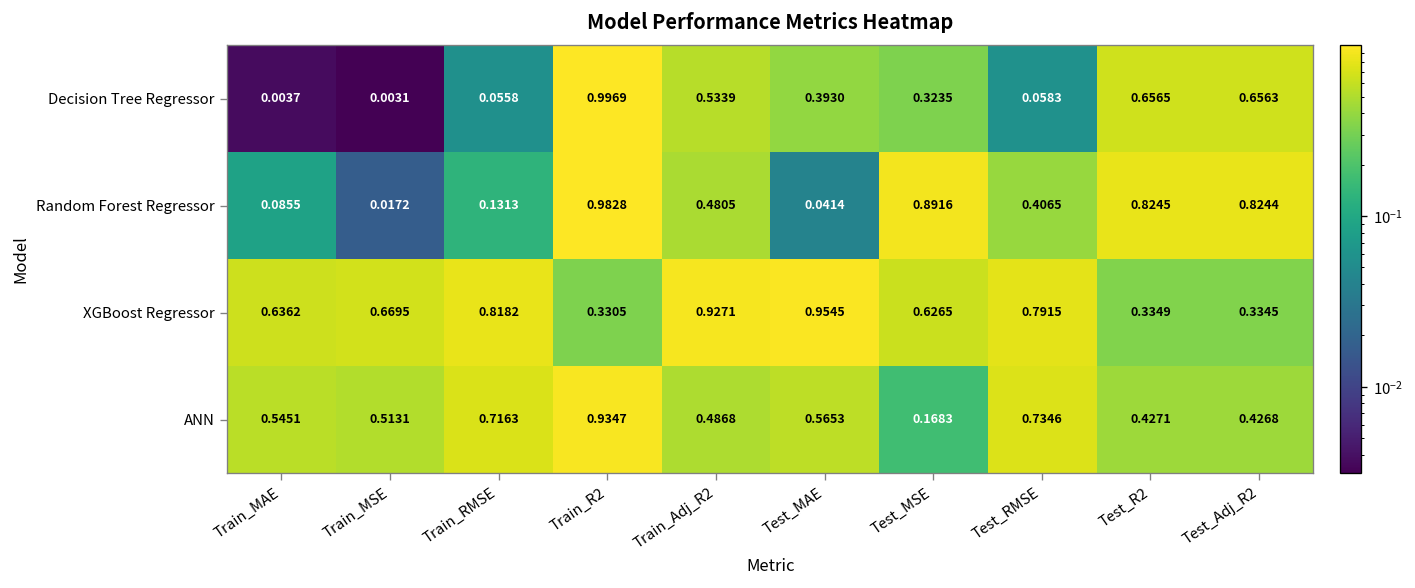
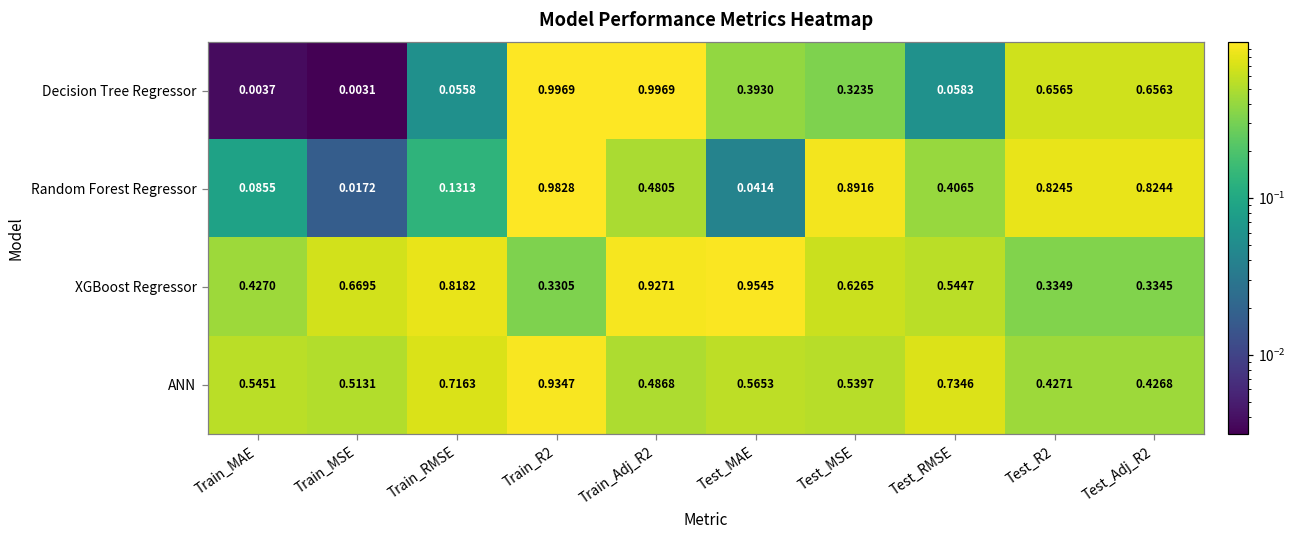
Decision Tree Regressor, Train_Adj_R2: 0.5339 -> 0.9969
XGBoost Regressor, Train_MAE: 0.6362 -> 0.4270
XGBoost Regressor, Test_RMSE: 0.7915 -> 0.5447
ANN, Test_MSE: 0.1683 -> 0.5397
